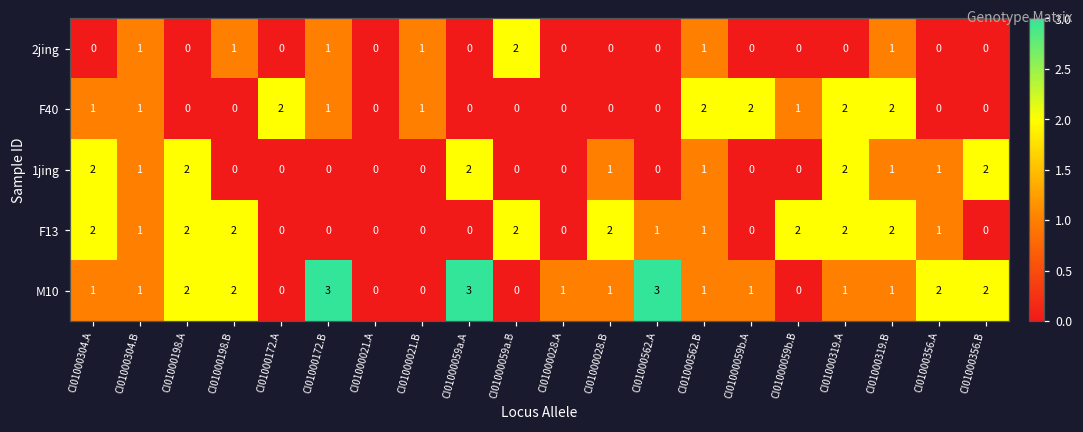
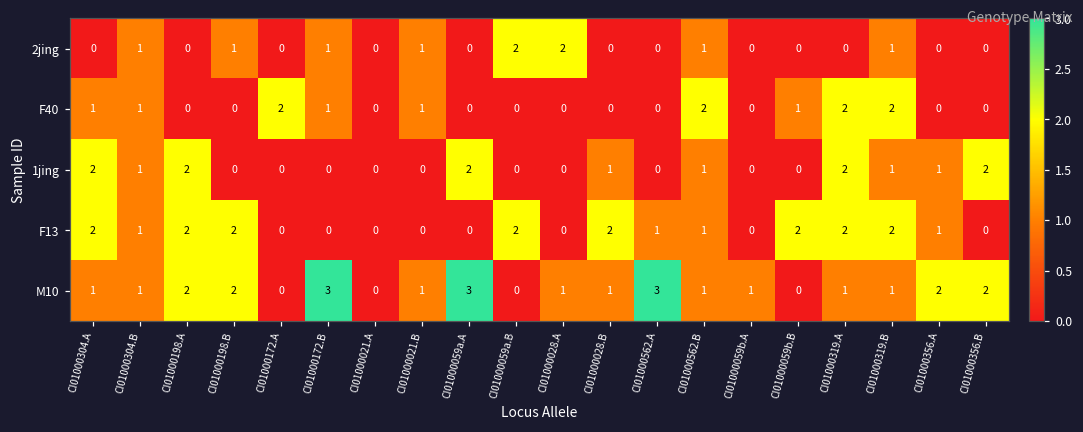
2jing, CI01000028.A: 0 -> 2
F40, CI01000059b.A: 2 -> 0
M10, CI01000021.B: 0 -> 1
